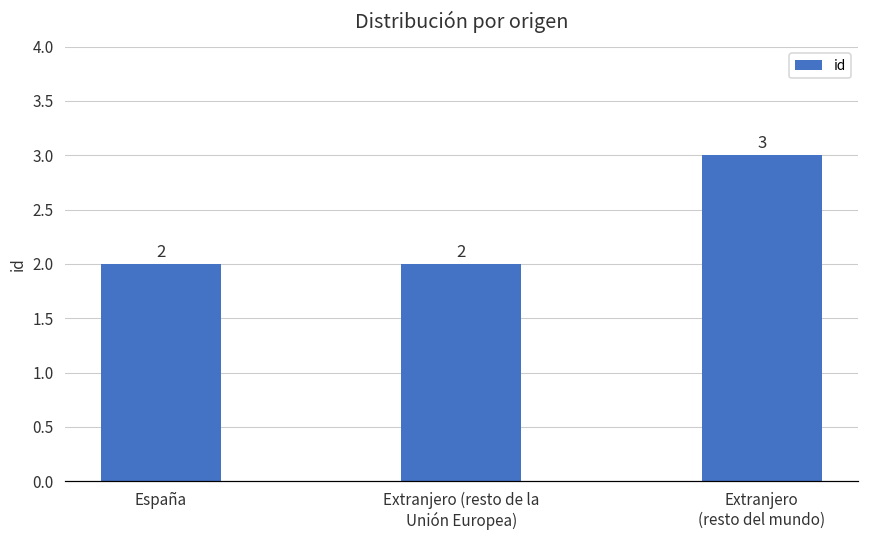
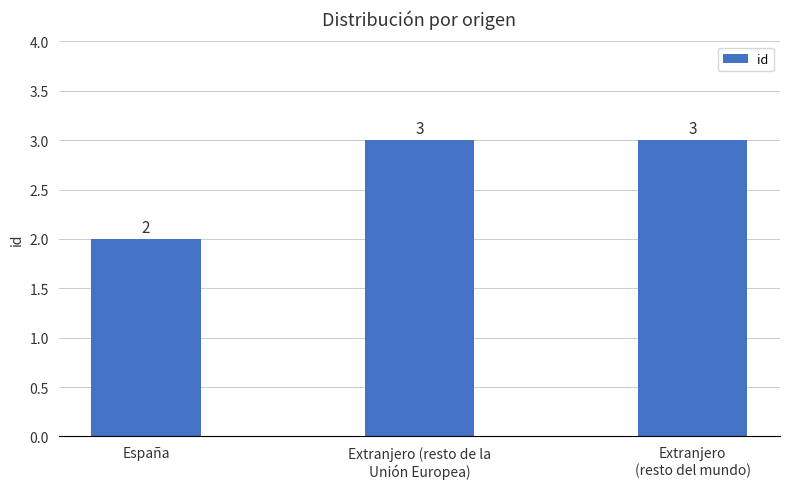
Extranjero (resto de la Unión Europea): 2 -> 3
